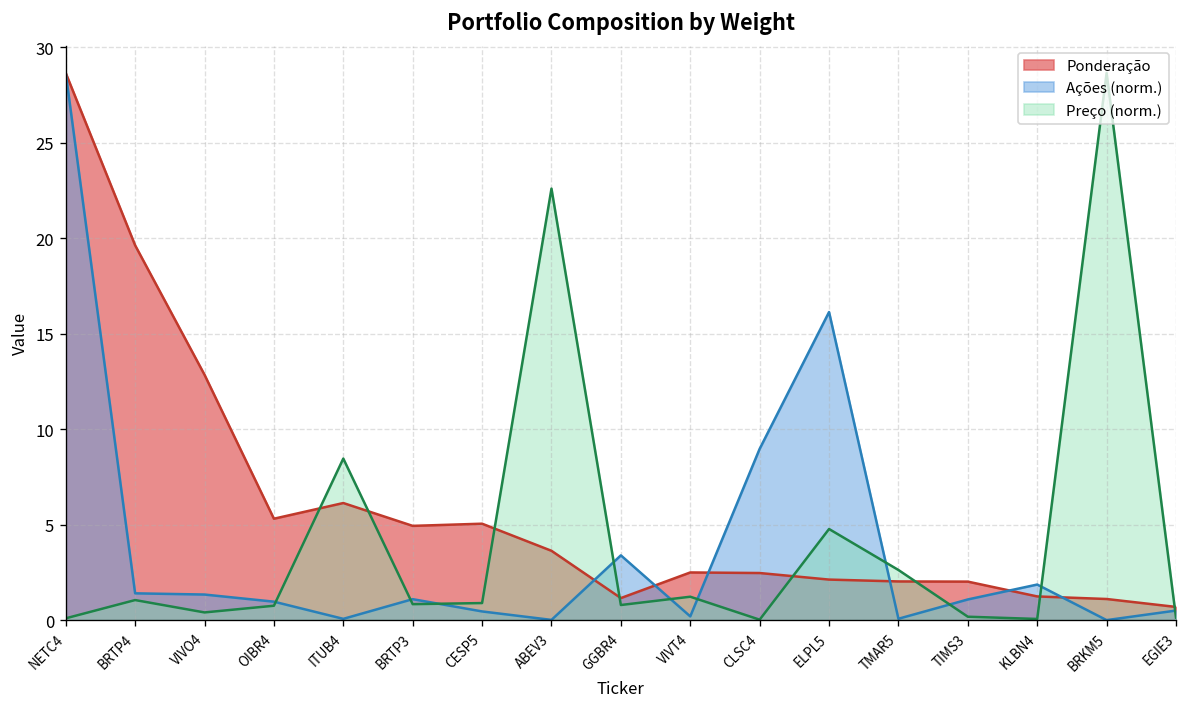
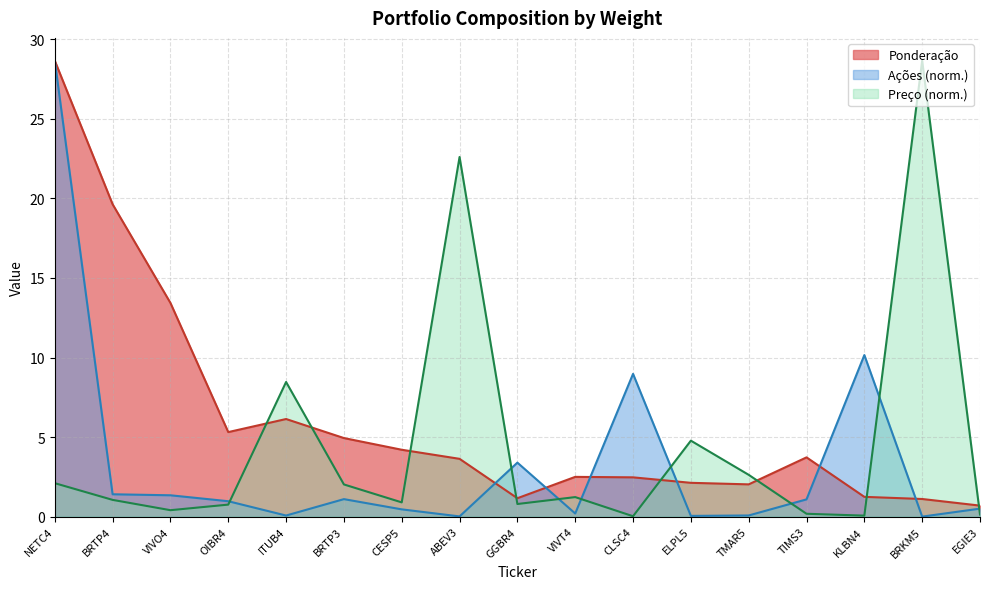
Preço (norm.), NETC4: 0.1 -> 2.1
Ponderação, VIVO4: 12.9 -> 13.4
Preço (norm.), BRTP3: 0.8 -> 2.0
Ponderação, CESP5: 5.1 -> 4.2
Ações (norm.), ELPL5: 16.1 -> 0.0
Ponderação, TIMS3: 2.0 -> 3.7
Ações (norm.), KLBN4: 1.9 -> 10.2
